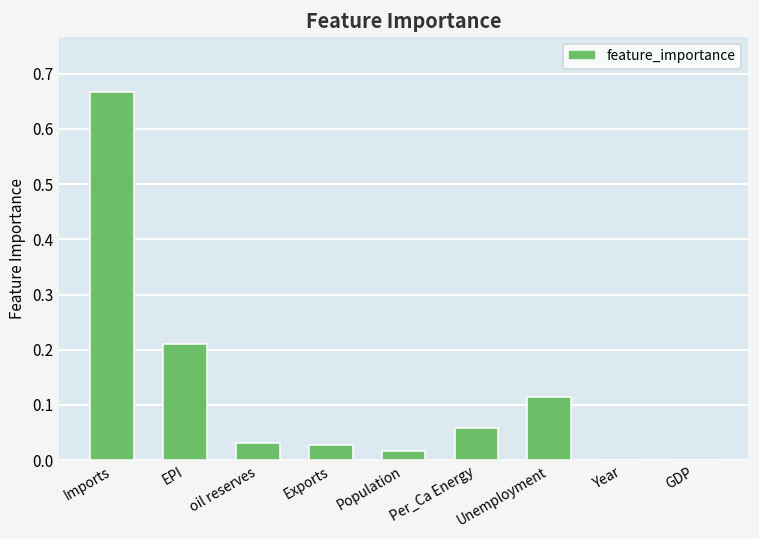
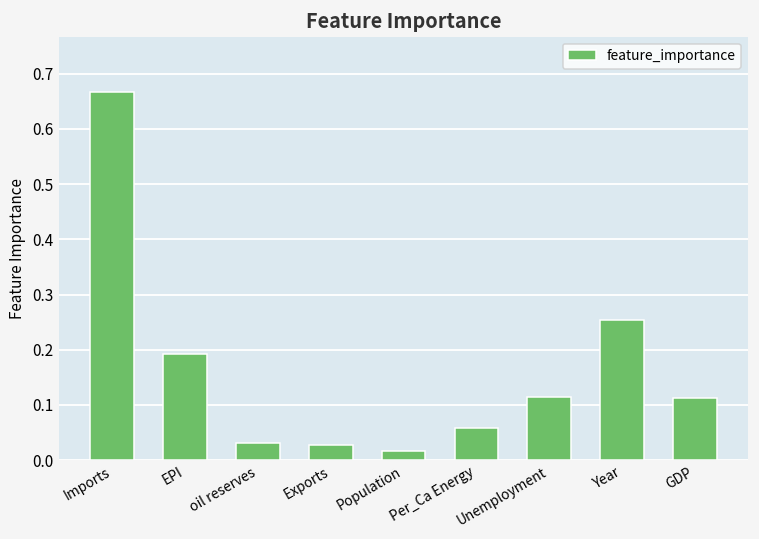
EPI: 0.21 -> 0.19
Year: 0.00 -> 0.25
GDP: 0.00 -> 0.11
